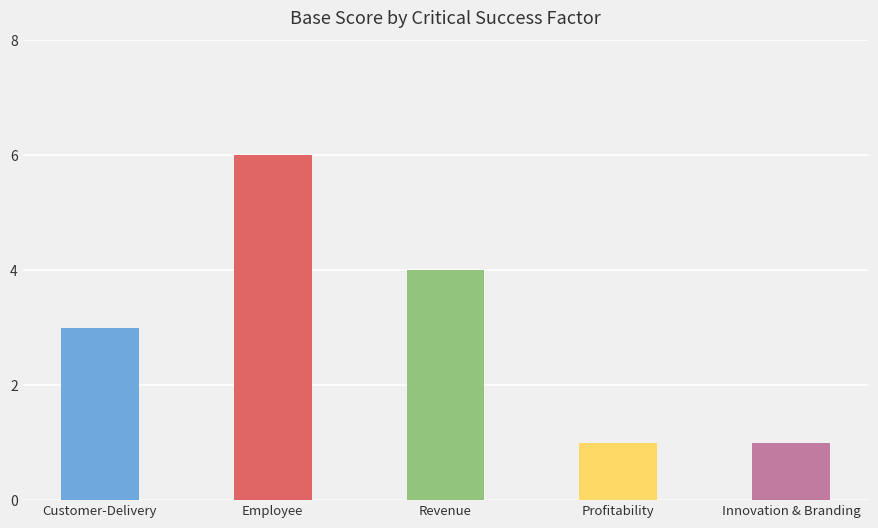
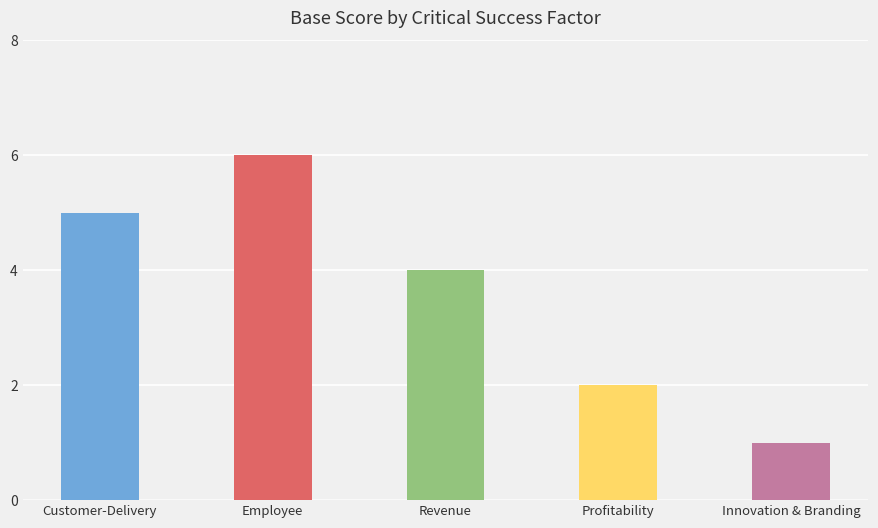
Customer-Delivery: 3 -> 5
Profitability: 1 -> 2
